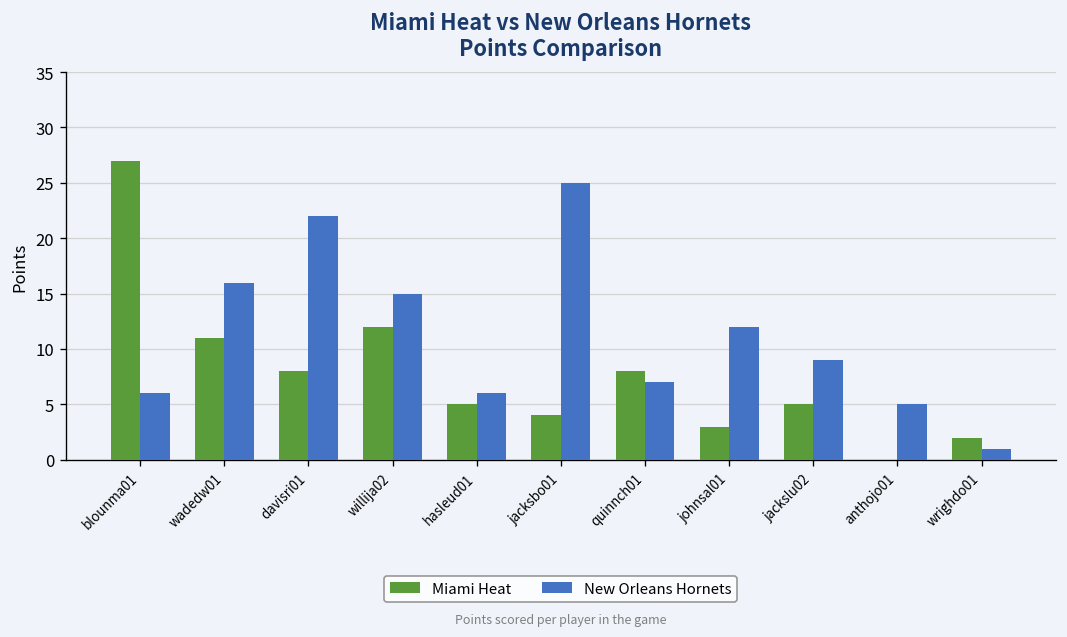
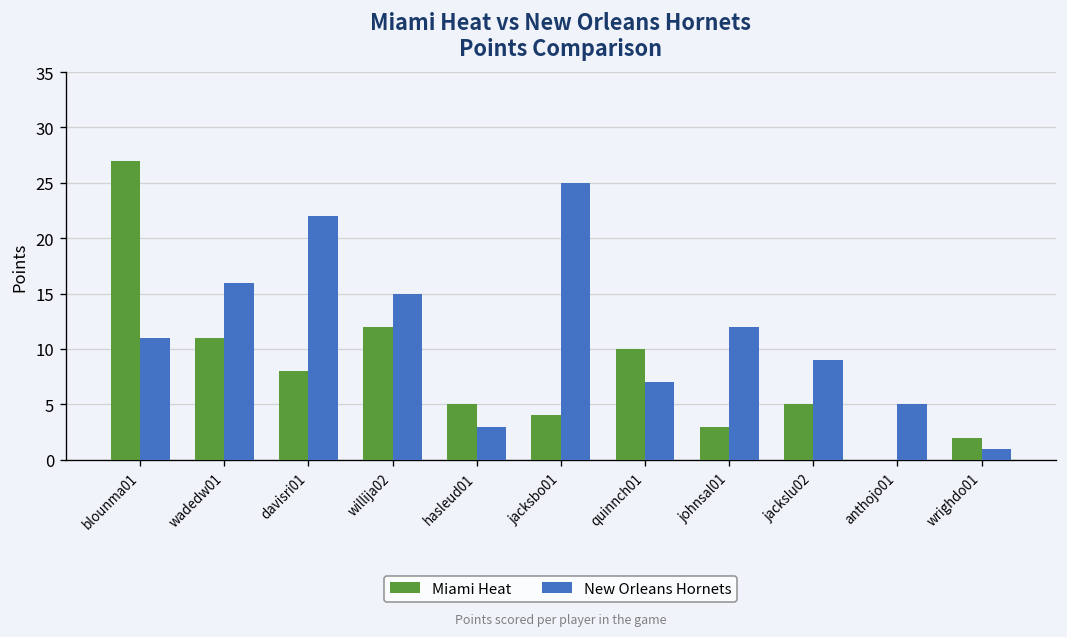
New Orleans Hornets, blounma01: 6 -> 11
New Orleans Hornets, hasleud01: 6 -> 3
Miami Heat, quinnch01: 8 -> 10
